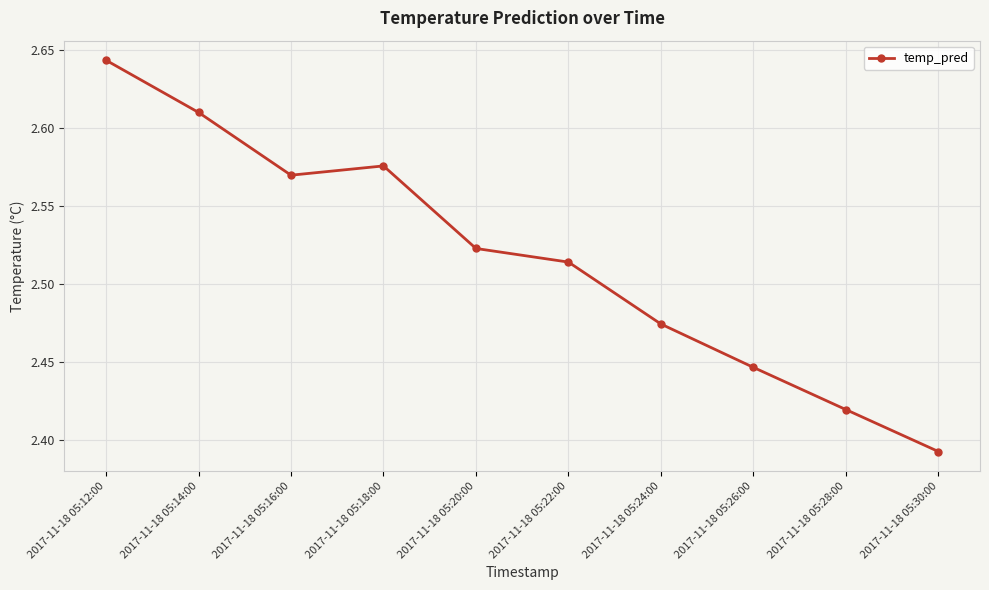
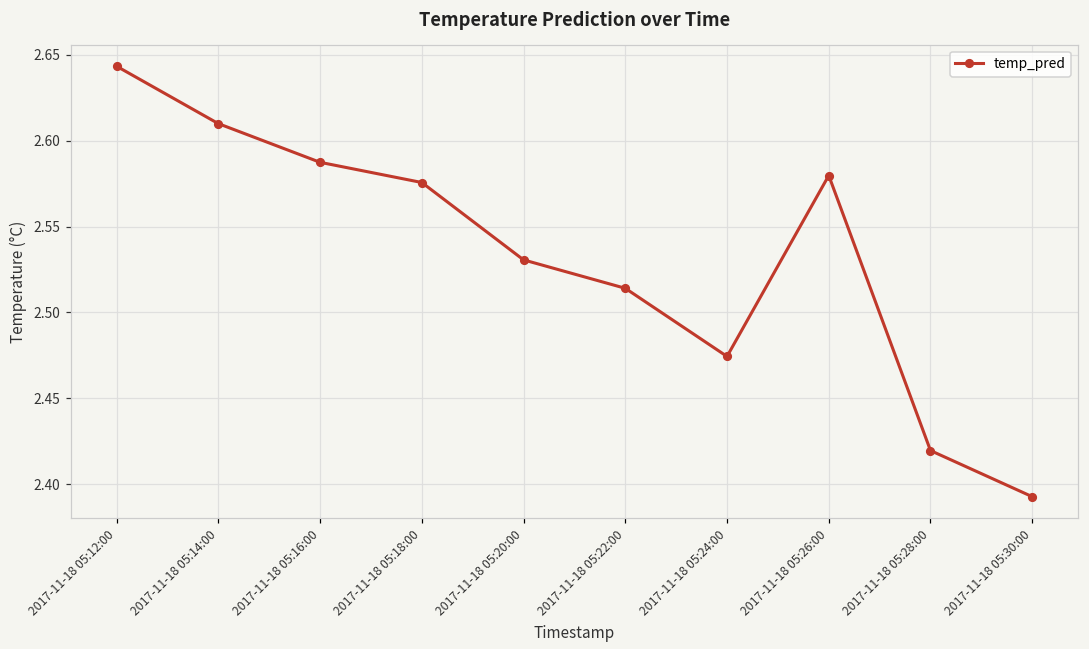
2017-11-18 05:16:00: 2.570 -> 2.587
2017-11-18 05:20:00: 2.523 -> 2.531
2017-11-18 05:26:00: 2.447 -> 2.580
